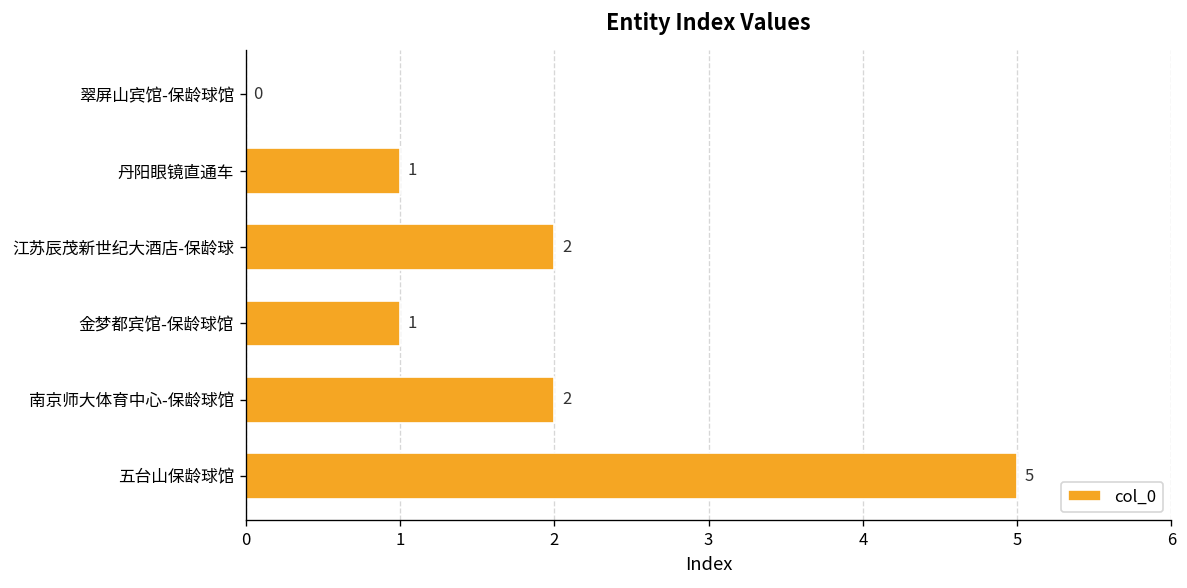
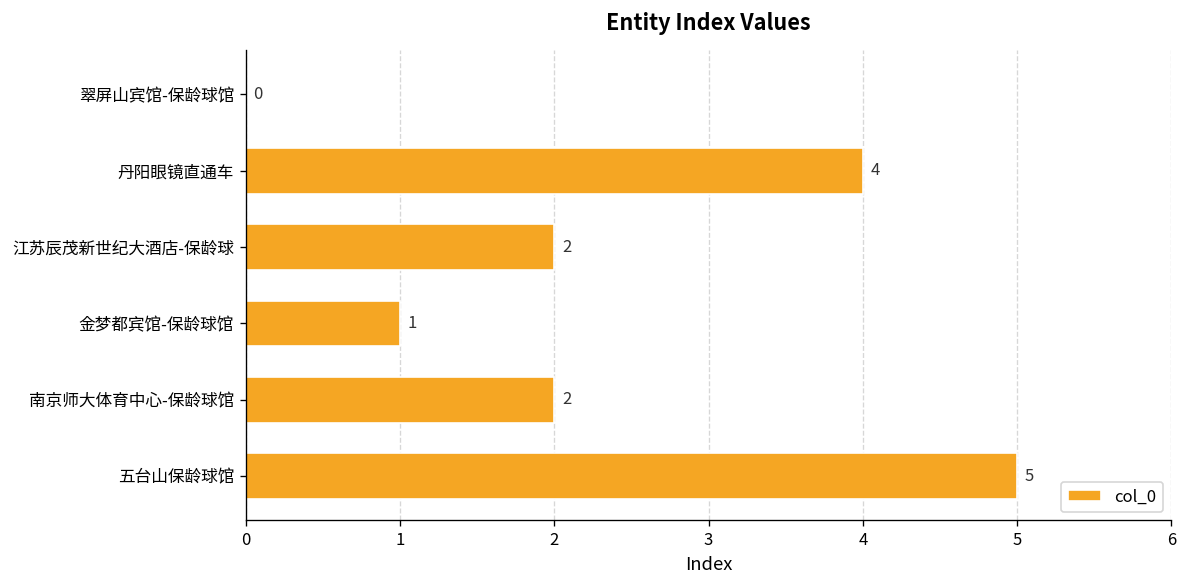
丹阳眼镜直通车: 1 -> 4
